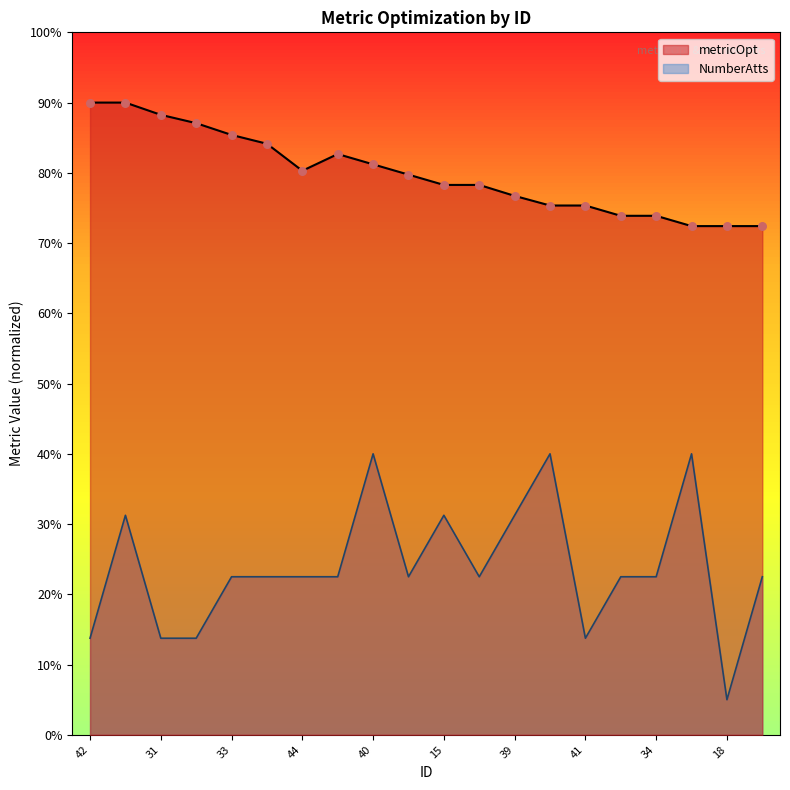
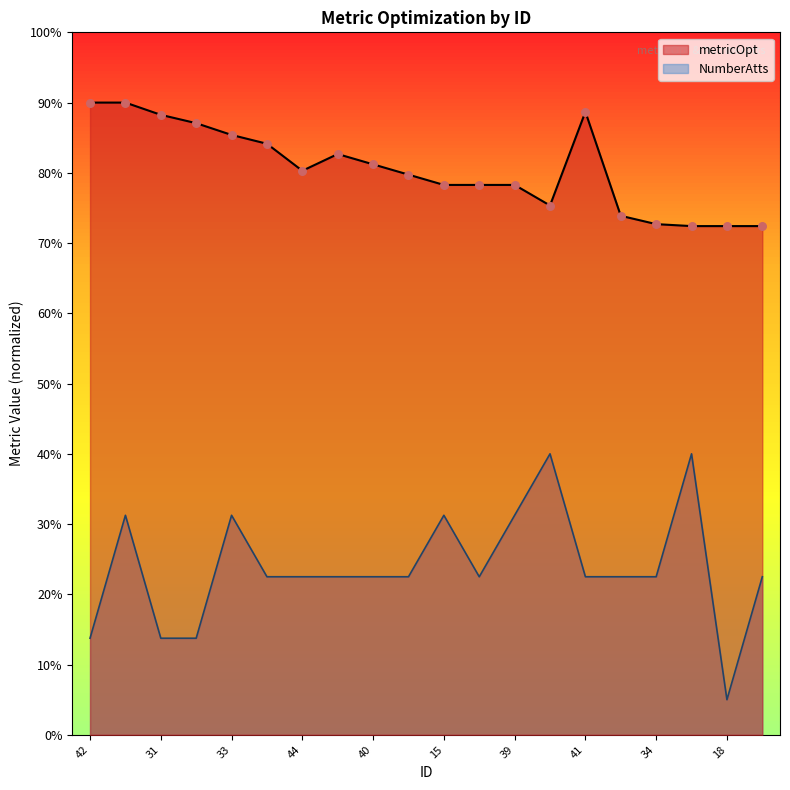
NumberAtts, 33: 22% -> 31%
NumberAtts, 40: 40% -> 22%
metricOpt, 39: 77% -> 78%
metricOpt, 41: 75% -> 89%
NumberAtts, 41: 14% -> 22%
metricOpt, 34: 74% -> 73%
